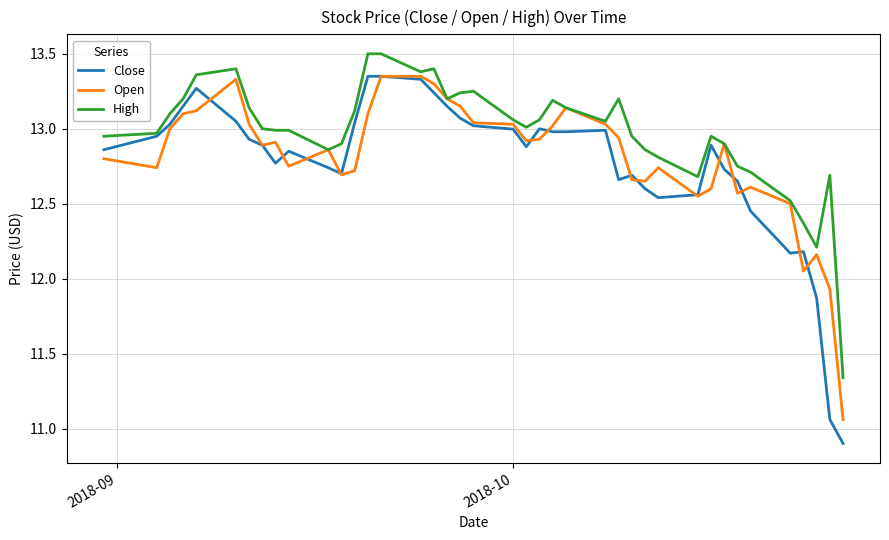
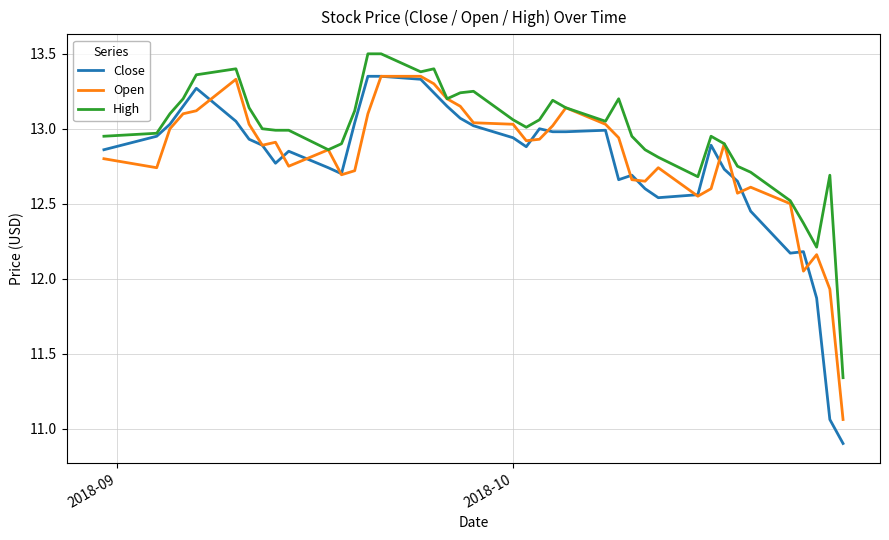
Close, 2018-10: 13.00 -> 12.94
